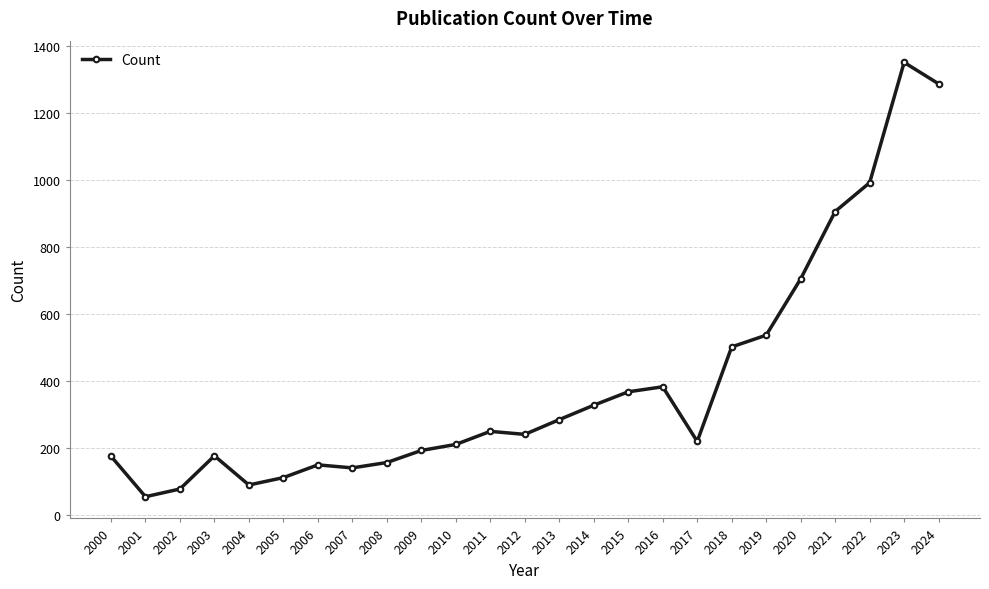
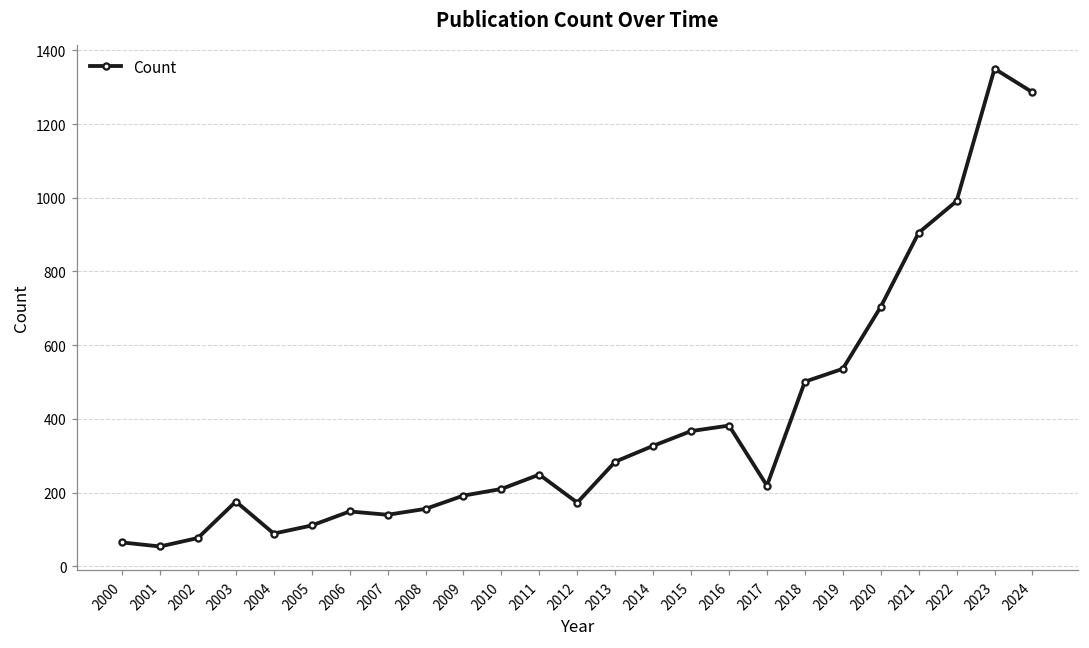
2000: 180 -> 70
2012: 240 -> 170
